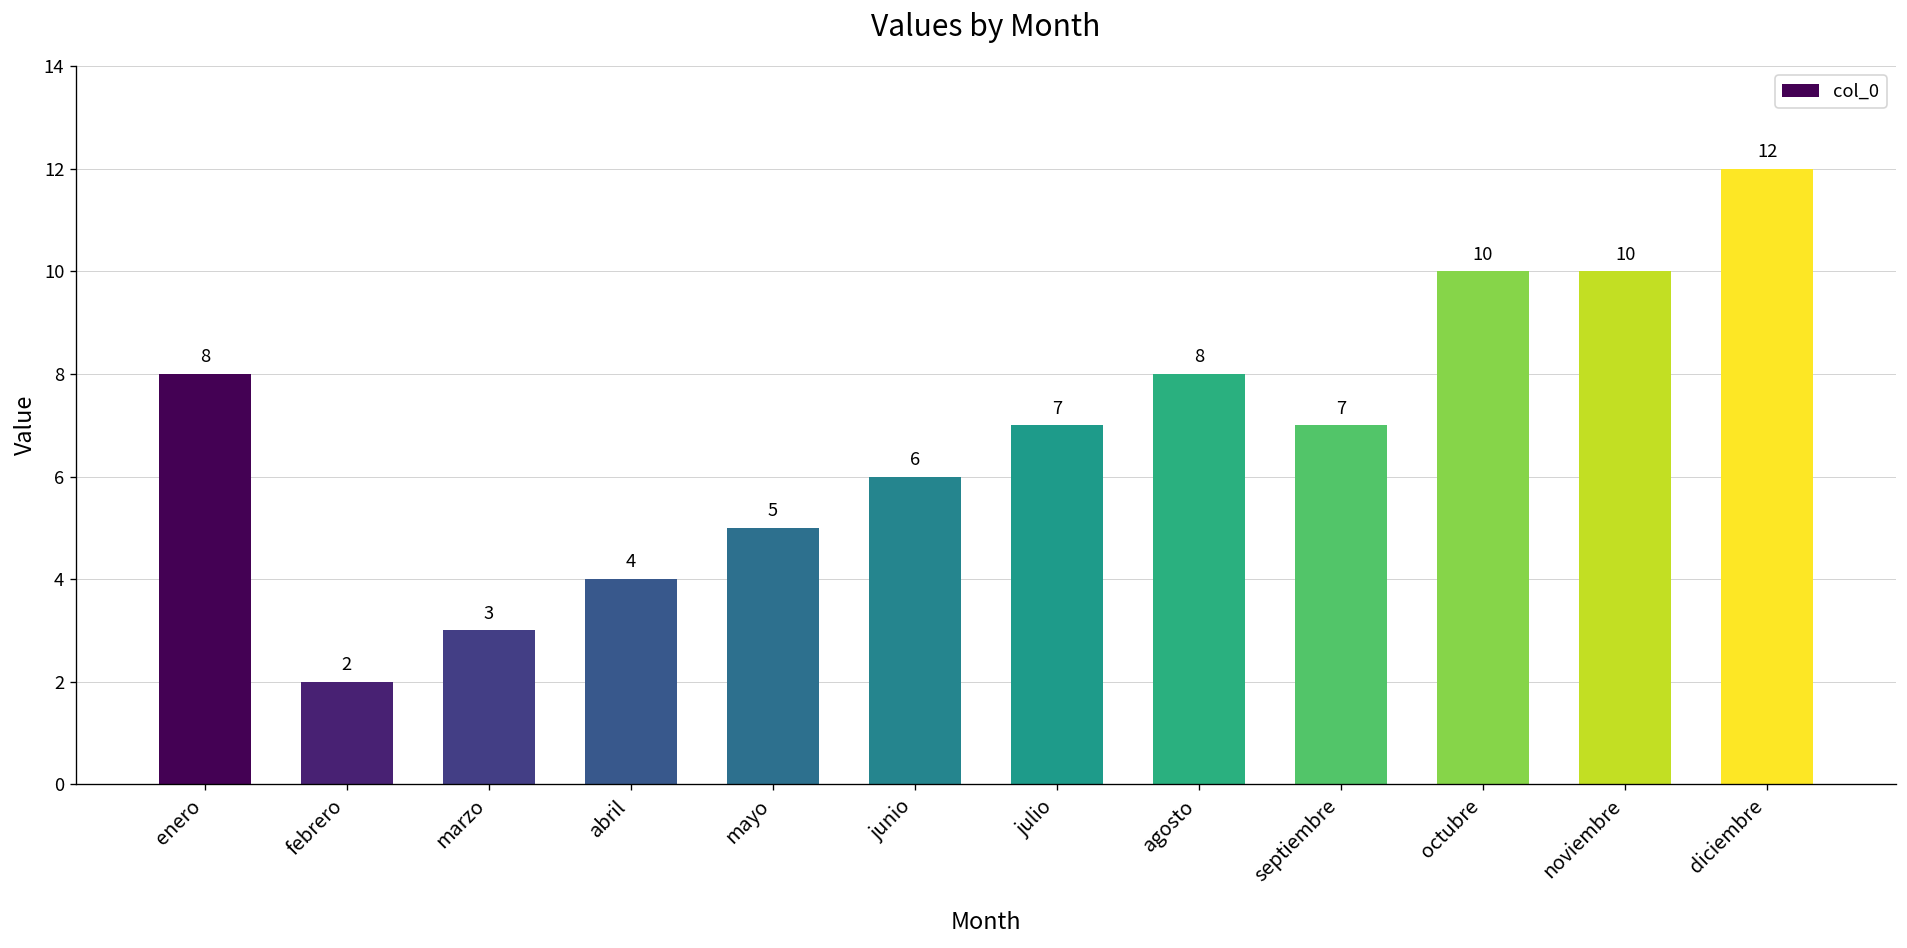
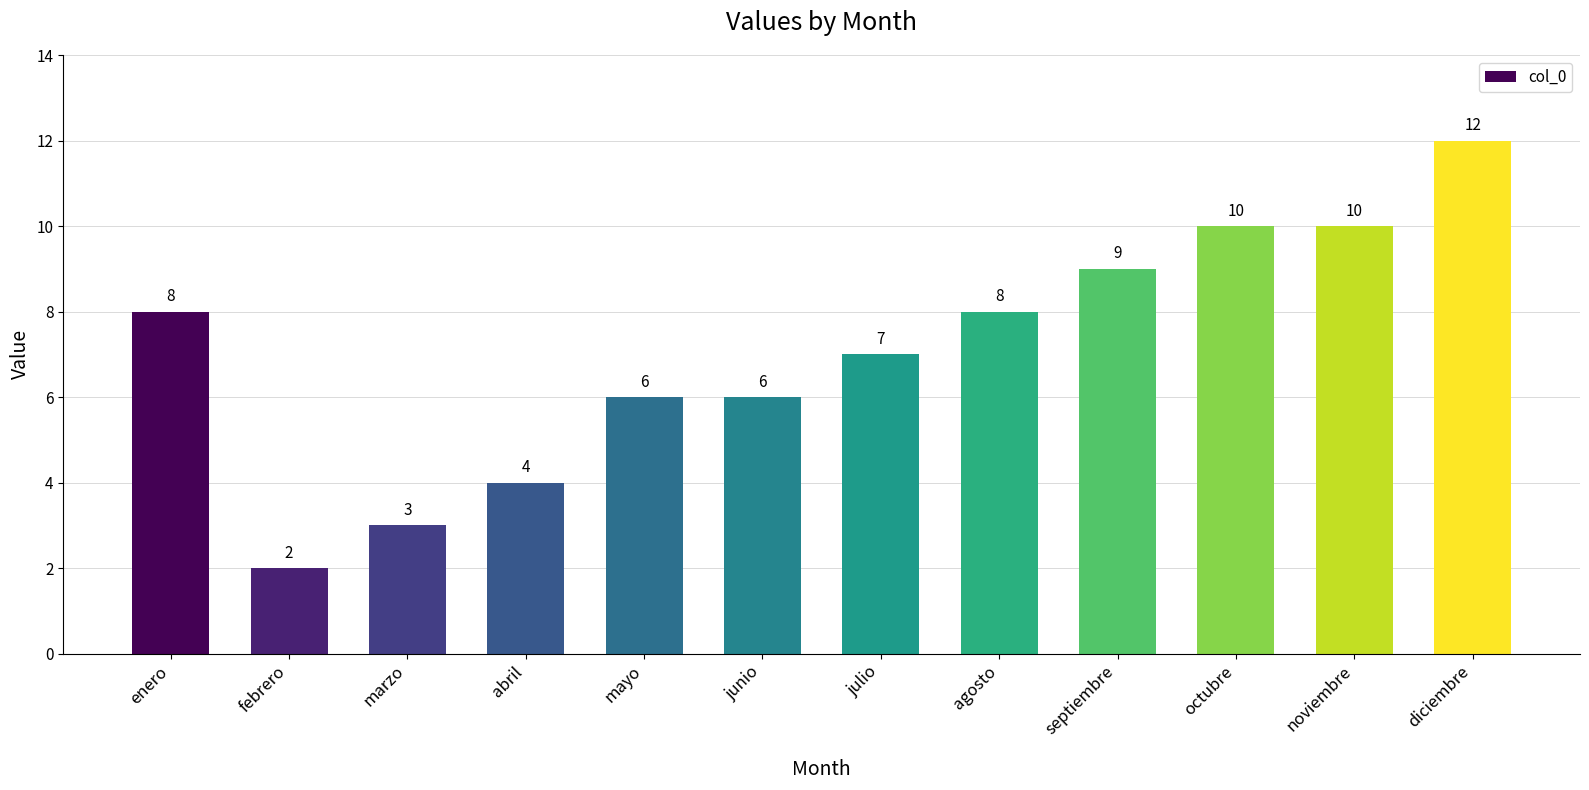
mayo: 5 -> 6
septiembre: 7 -> 9
